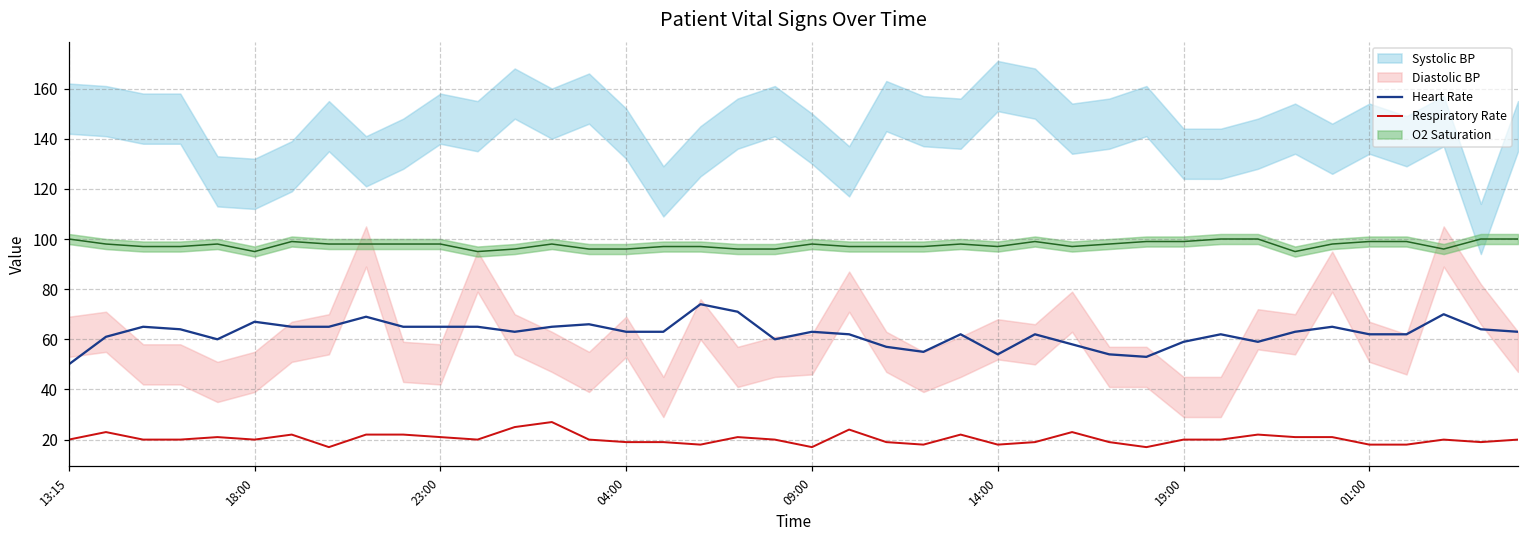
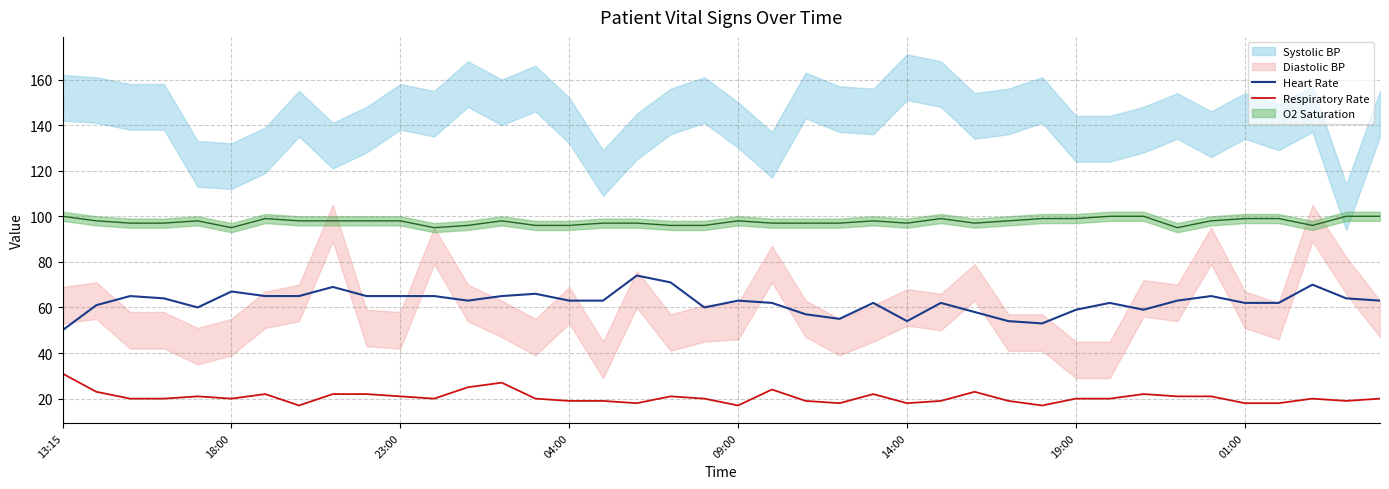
Respiratory Rate, 13:15: 20 -> 31
